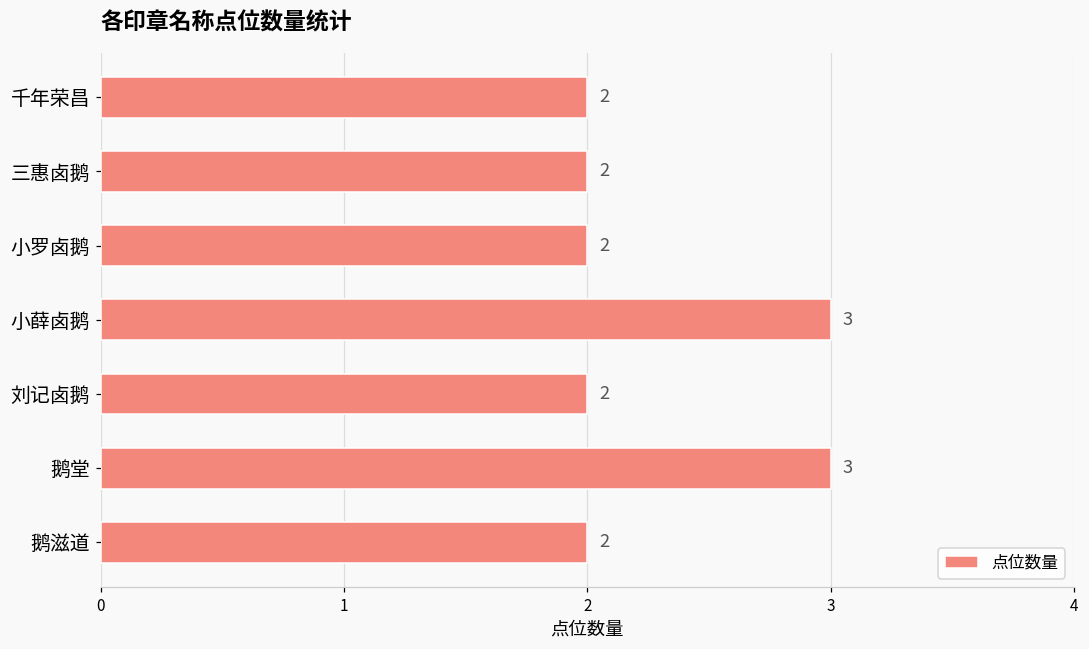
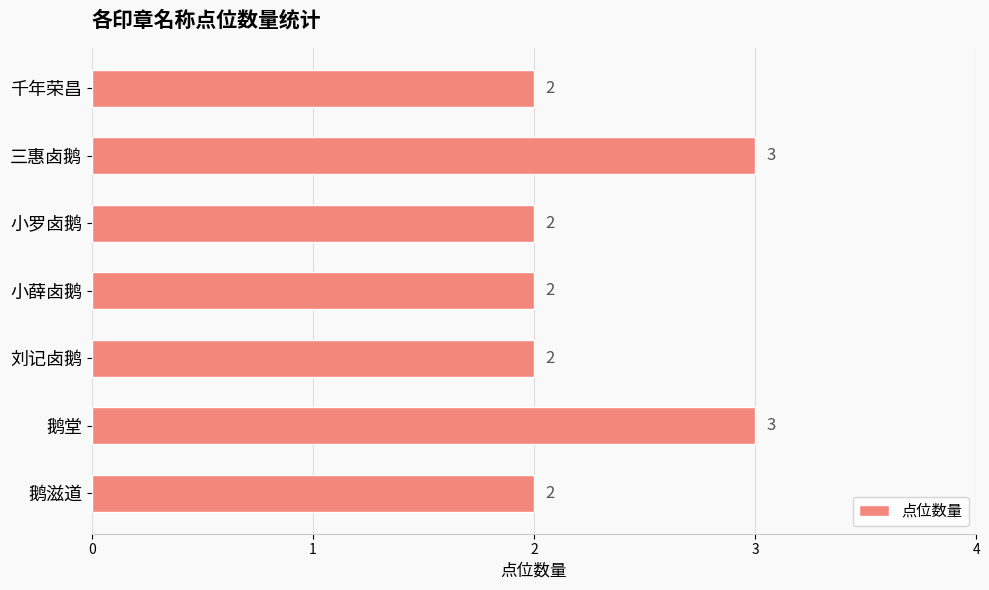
三惠卤鹅: 2 -> 3
小薛卤鹅: 3 -> 2
